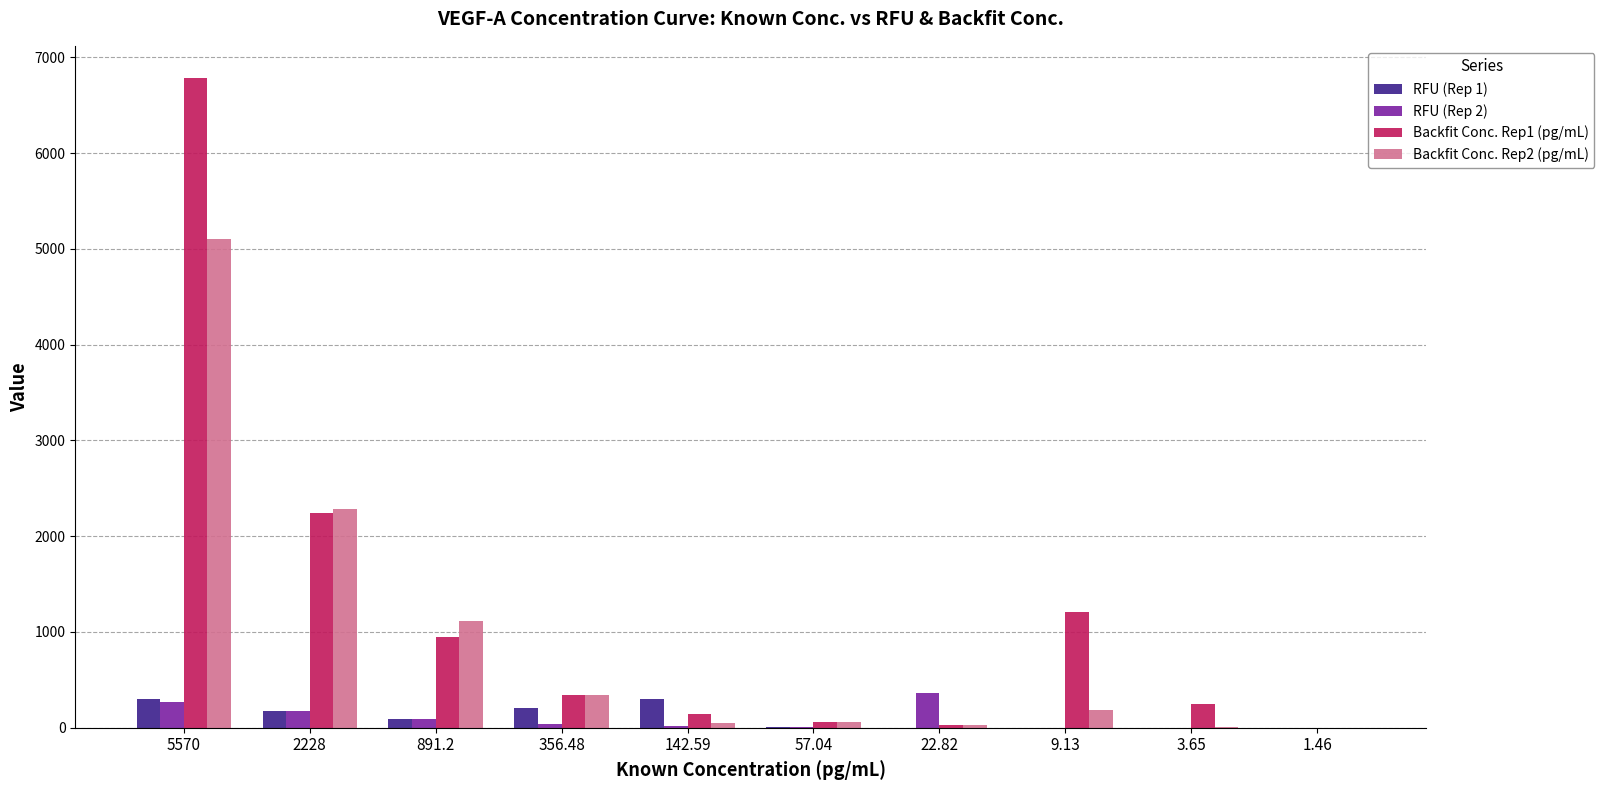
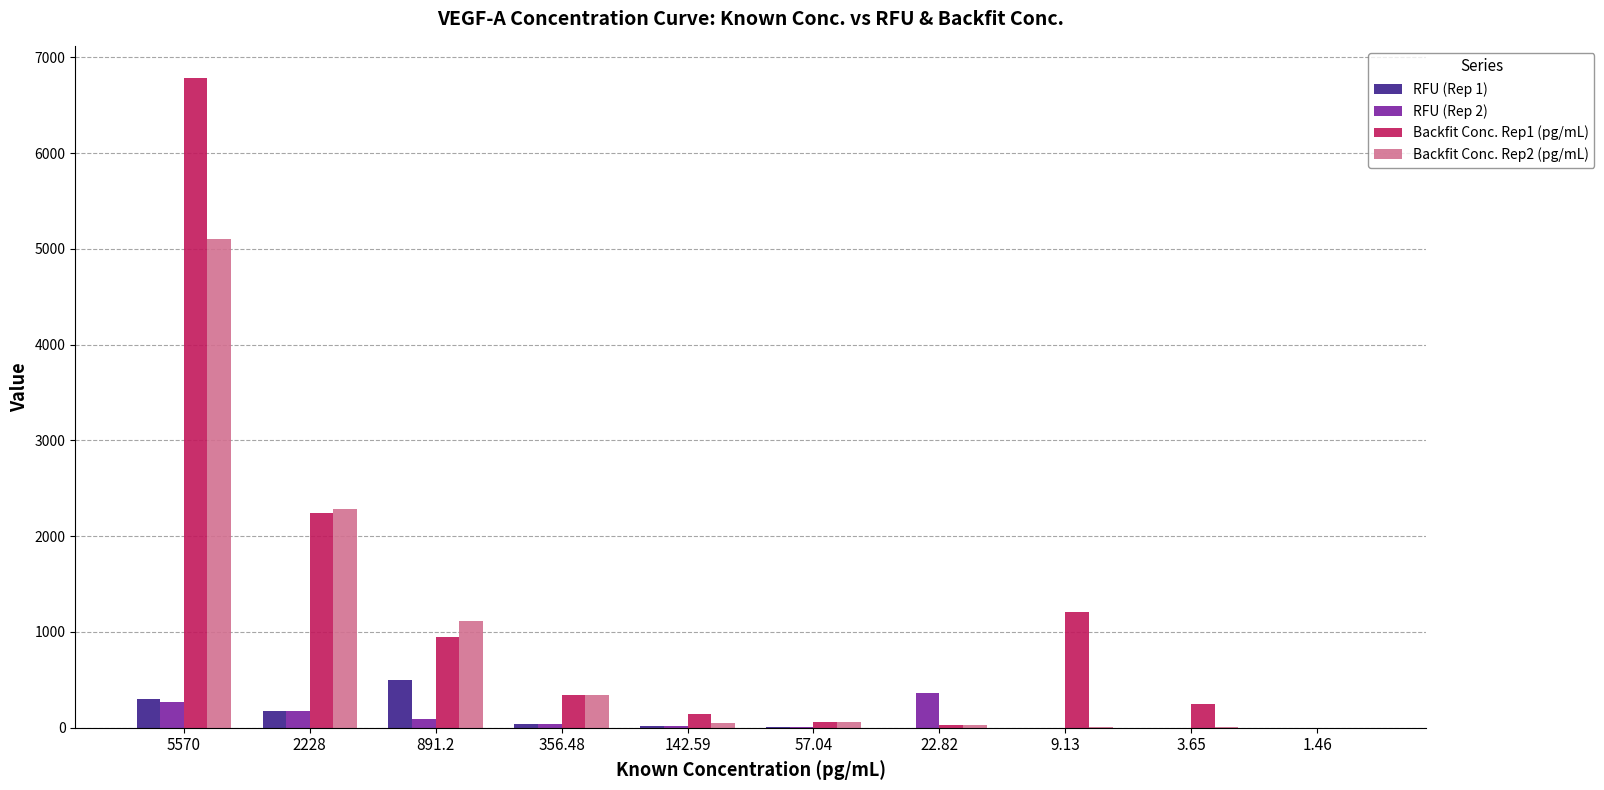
RFU (Rep 1), 891.2: 100 -> 500
RFU (Rep 1), 356.48: 200 -> 0
RFU (Rep 1), 142.59: 300 -> 0
Backfit Conc. Rep2 (pg/mL), 9.13: 200 -> 0
